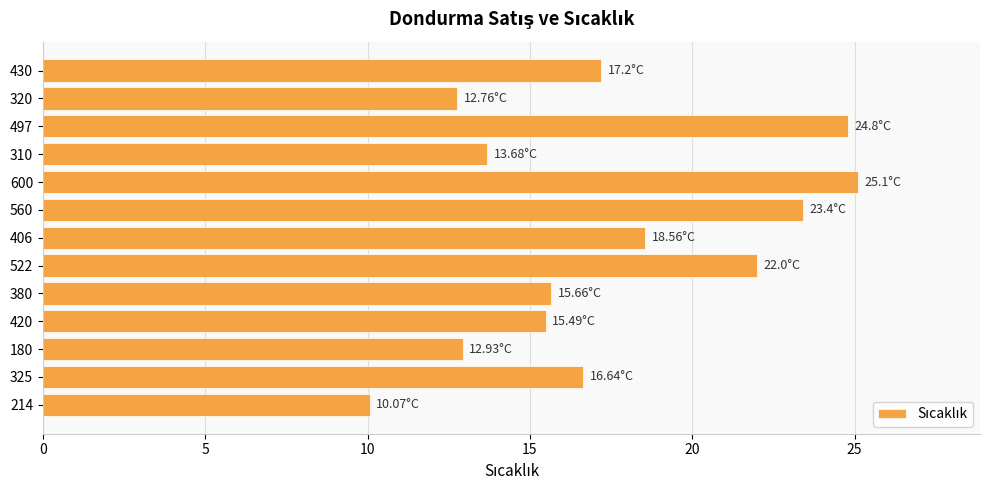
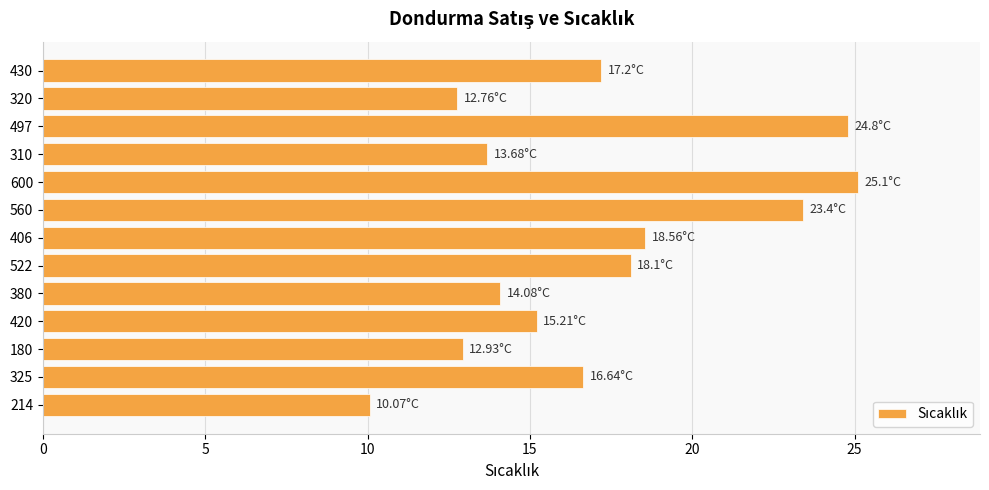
522: 22.0°C -> 18.1°C
380: 15.66°C -> 14.08°C
420: 15.49°C -> 15.21°C
